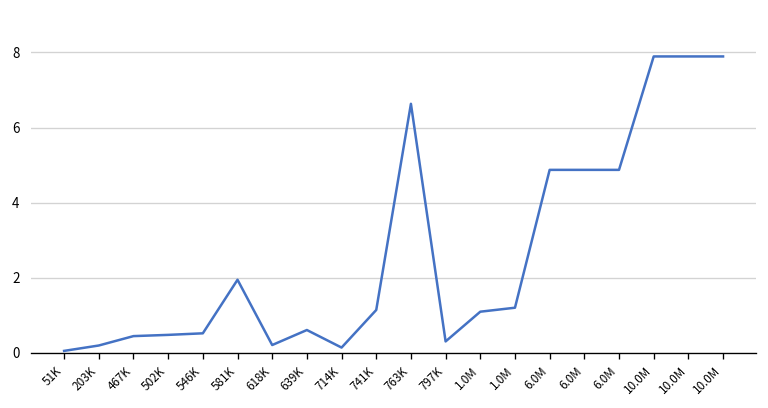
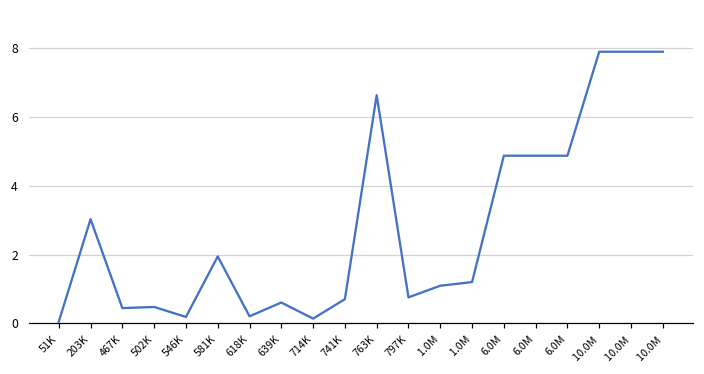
203K: 0.2 -> 3.0
546K: 0.5 -> 0.2
741K: 1.1 -> 0.7
797K: 0.3 -> 0.8
